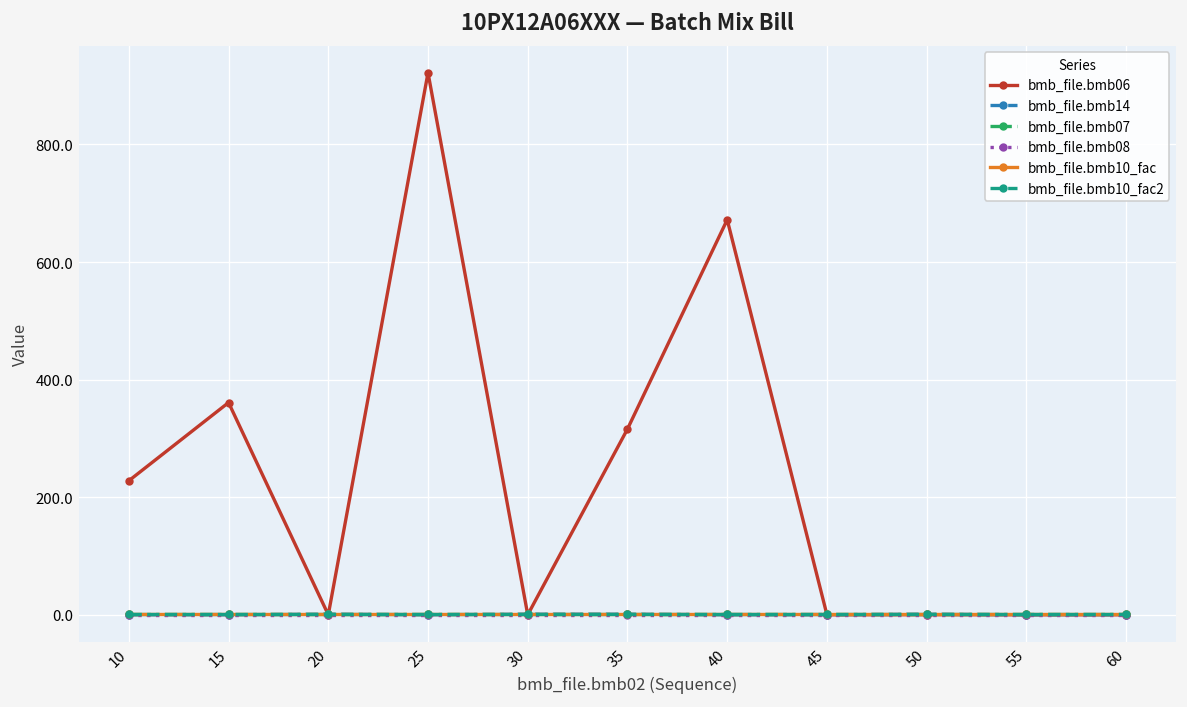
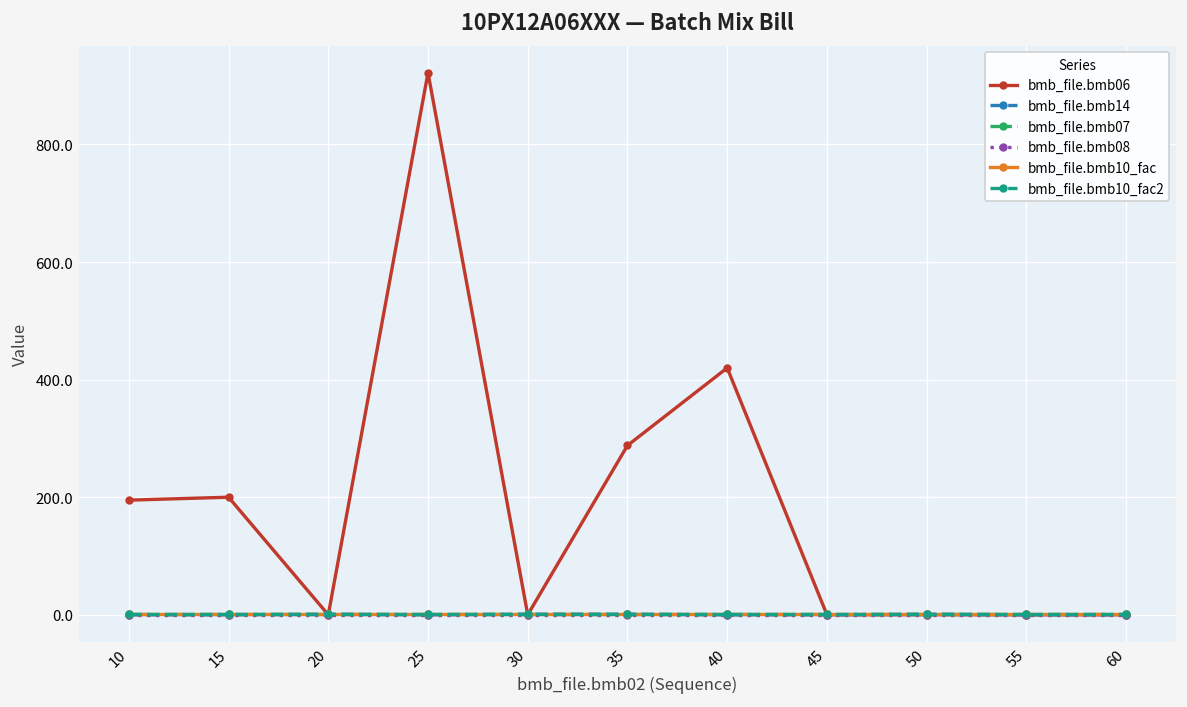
bmb_file.bmb06, 10: 230 -> 200
bmb_file.bmb06, 15: 360 -> 200
bmb_file.bmb06, 35: 320 -> 290
bmb_file.bmb06, 40: 670 -> 420
